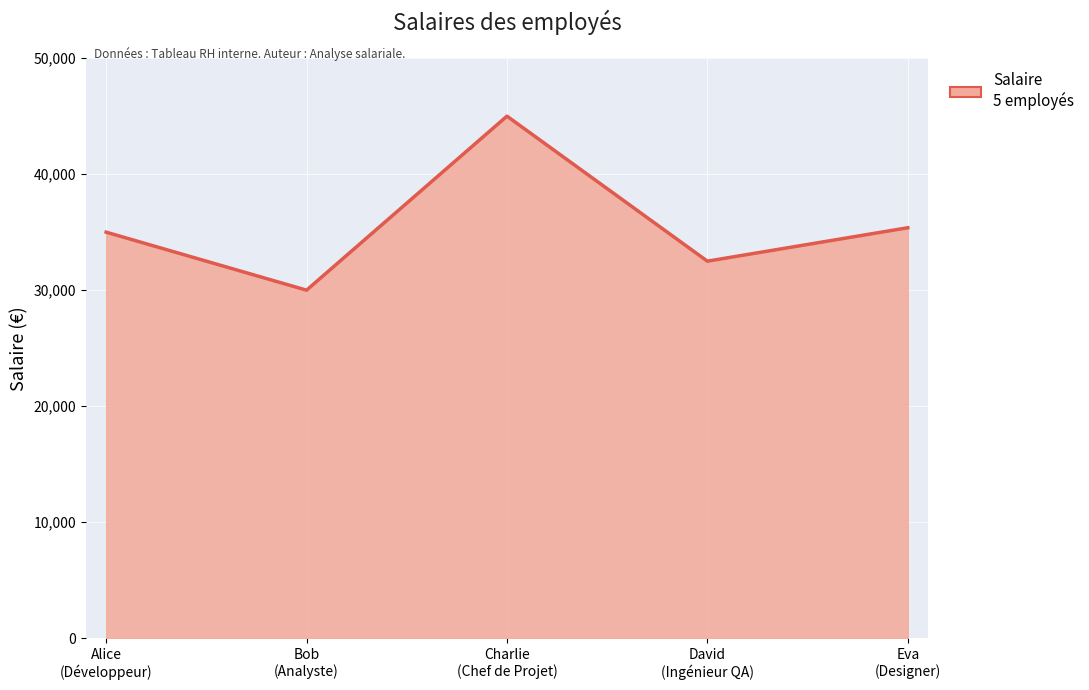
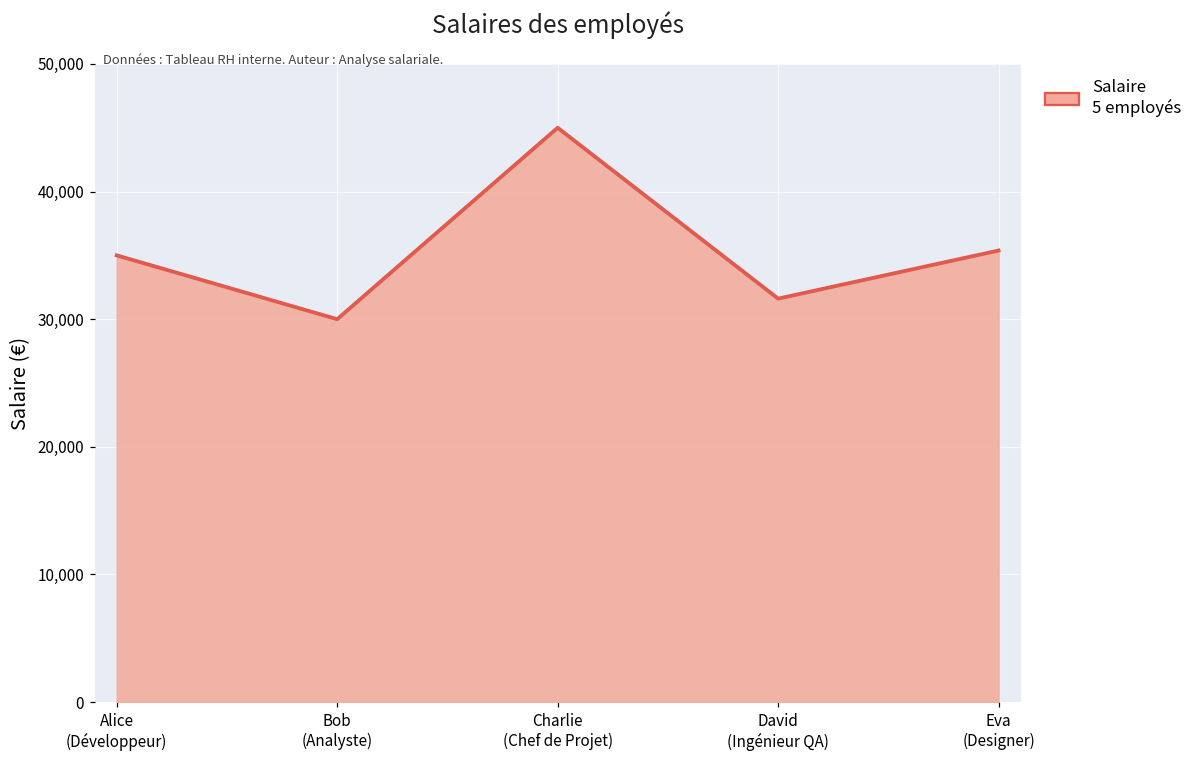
David (Ingénieur QA): 32,500 -> 31,600
